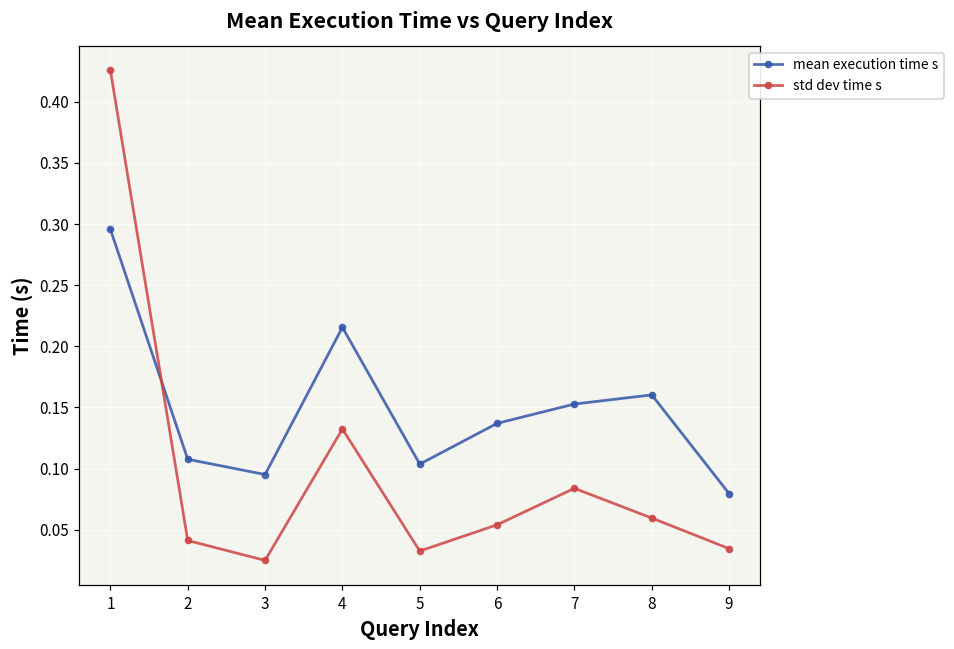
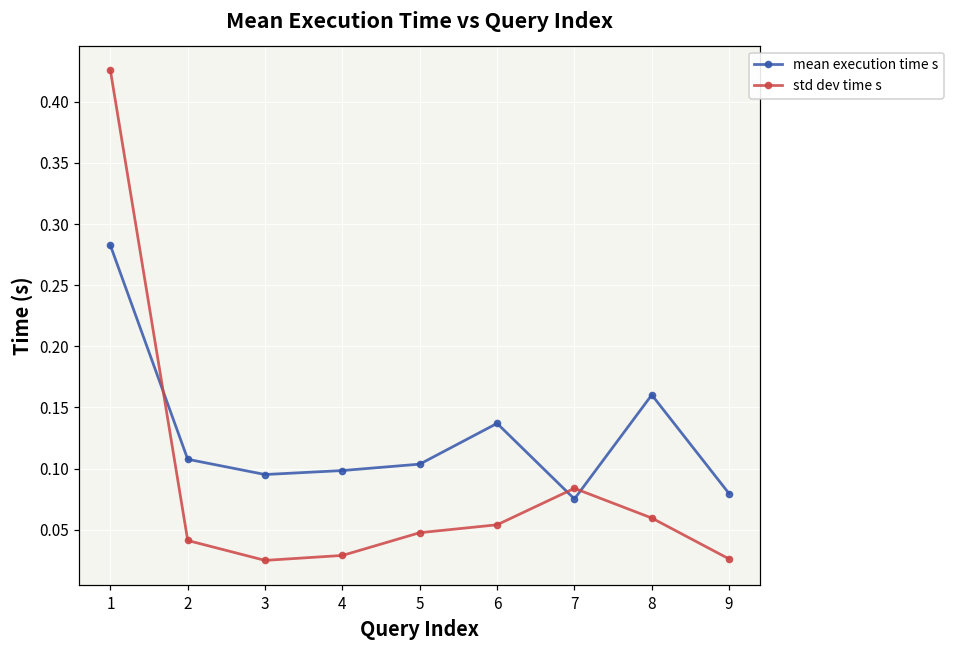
mean execution time s, 1: 0.296 -> 0.283
mean execution time s, 4: 0.216 -> 0.098
std dev time s, 4: 0.132 -> 0.029
std dev time s, 5: 0.033 -> 0.048
mean execution time s, 7: 0.153 -> 0.075
std dev time s, 9: 0.035 -> 0.026
